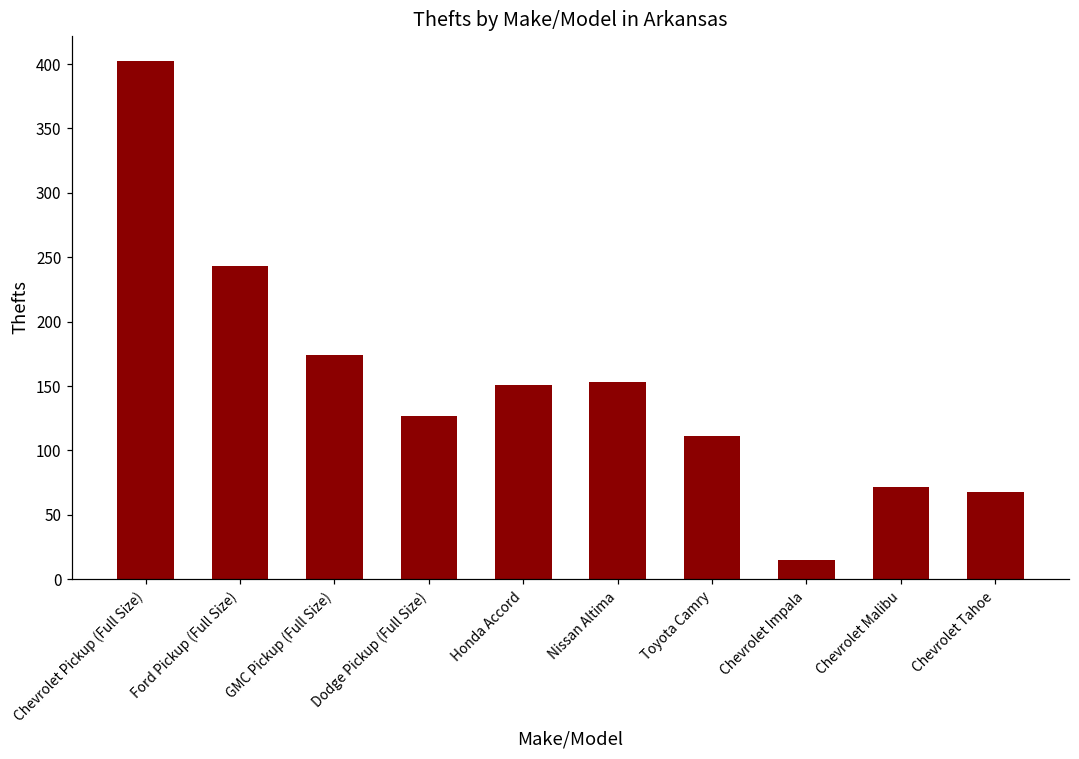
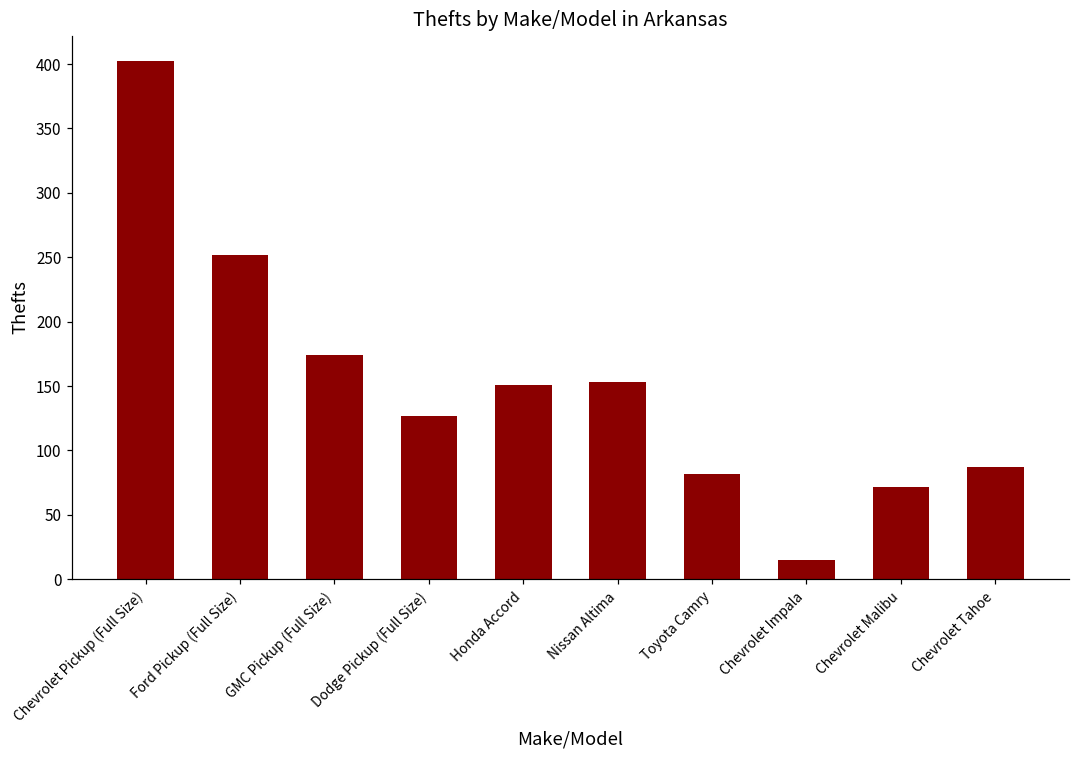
Ford Pickup (Full Size): 243 -> 252
Toyota Camry: 111 -> 82
Chevrolet Tahoe: 68 -> 87
